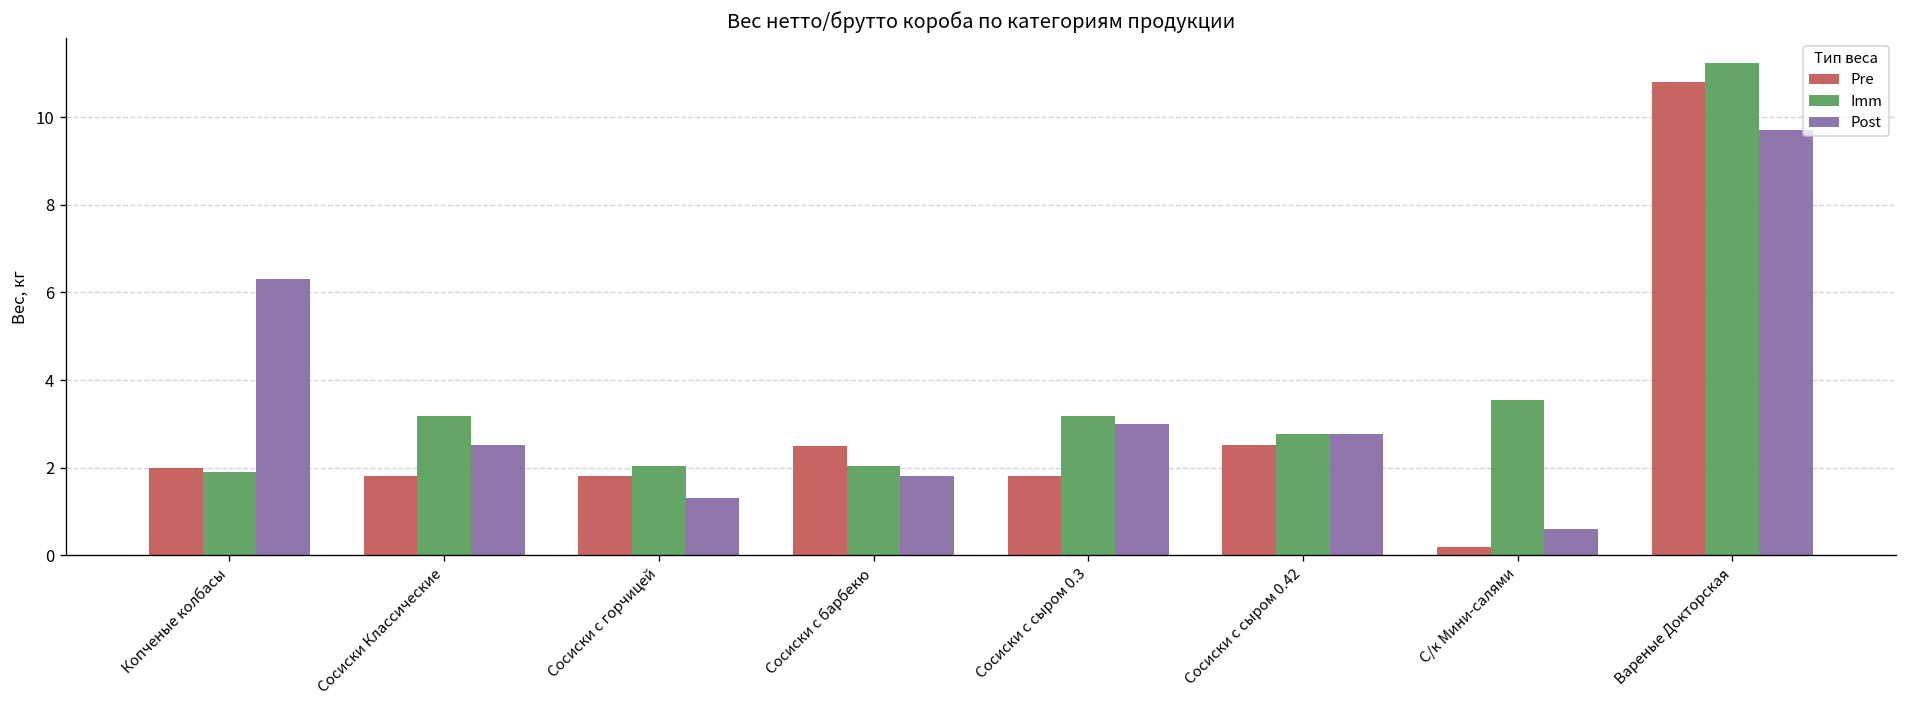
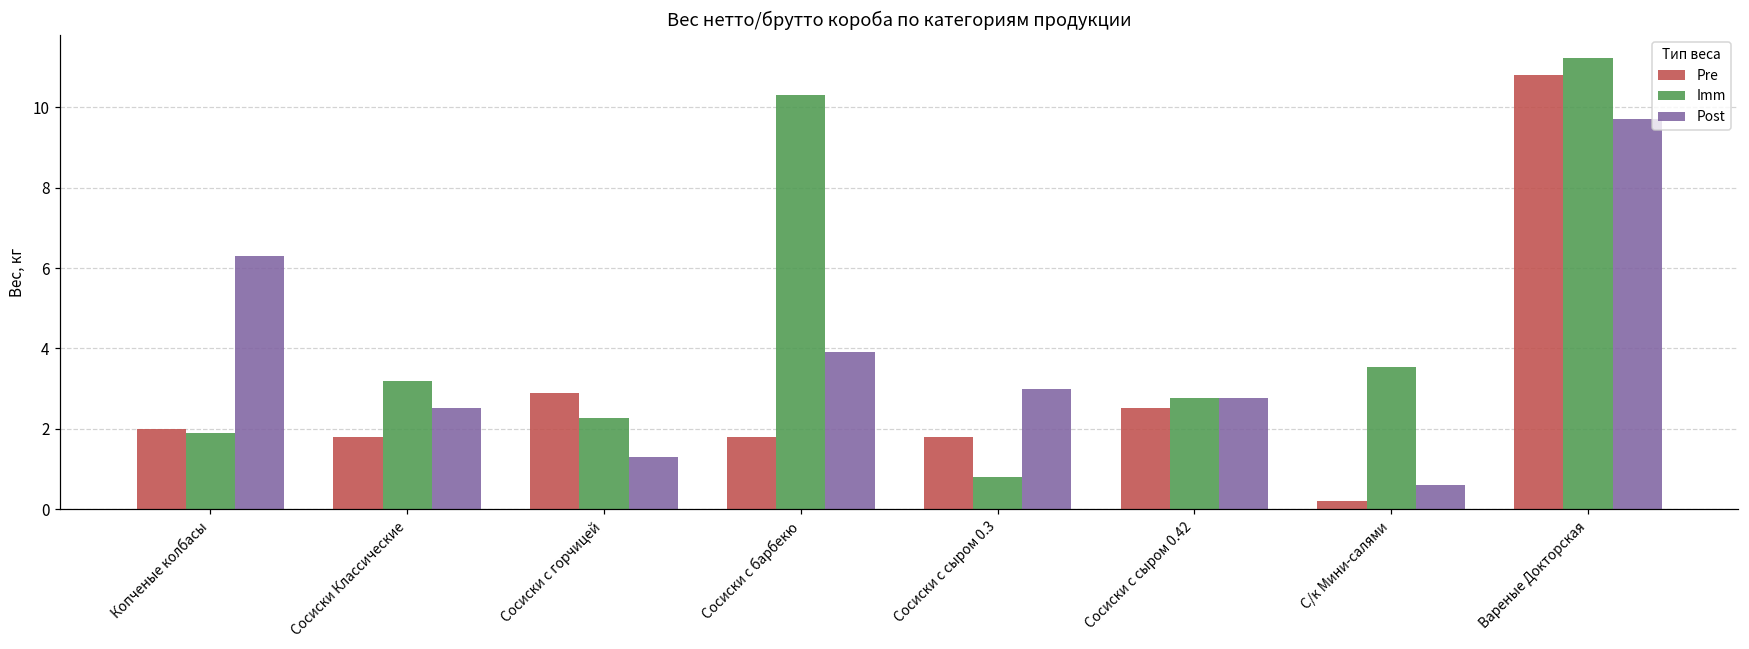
Pre, Сосиски с горчицей: 1.8 -> 2.9
Imm, Сосиски с горчицей: 2.0 -> 2.3
Pre, Сосиски с барбекю: 2.5 -> 1.8
Imm, Сосиски с барбекю: 2.0 -> 10.3
Post, Сосиски с барбекю: 1.8 -> 3.9
Imm, Сосиски с сыром 0.3: 3.2 -> 0.8
